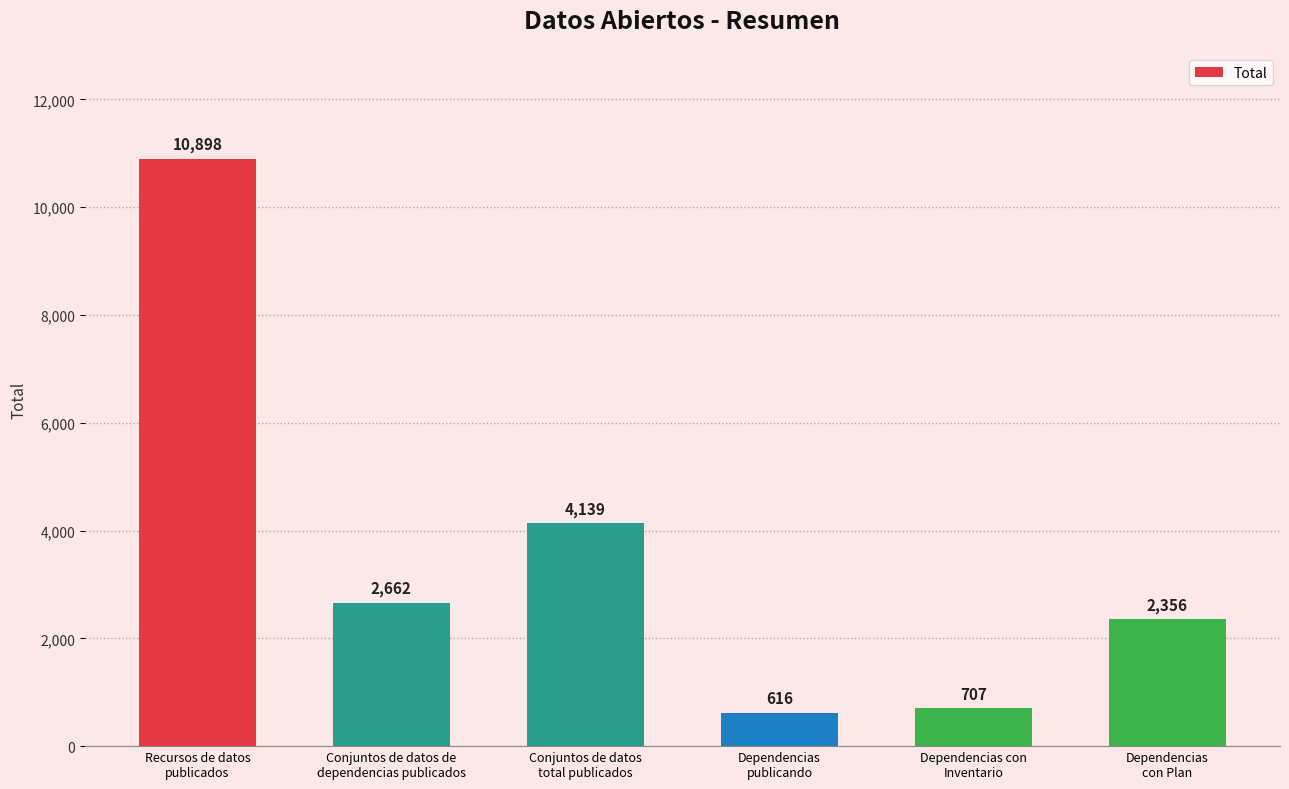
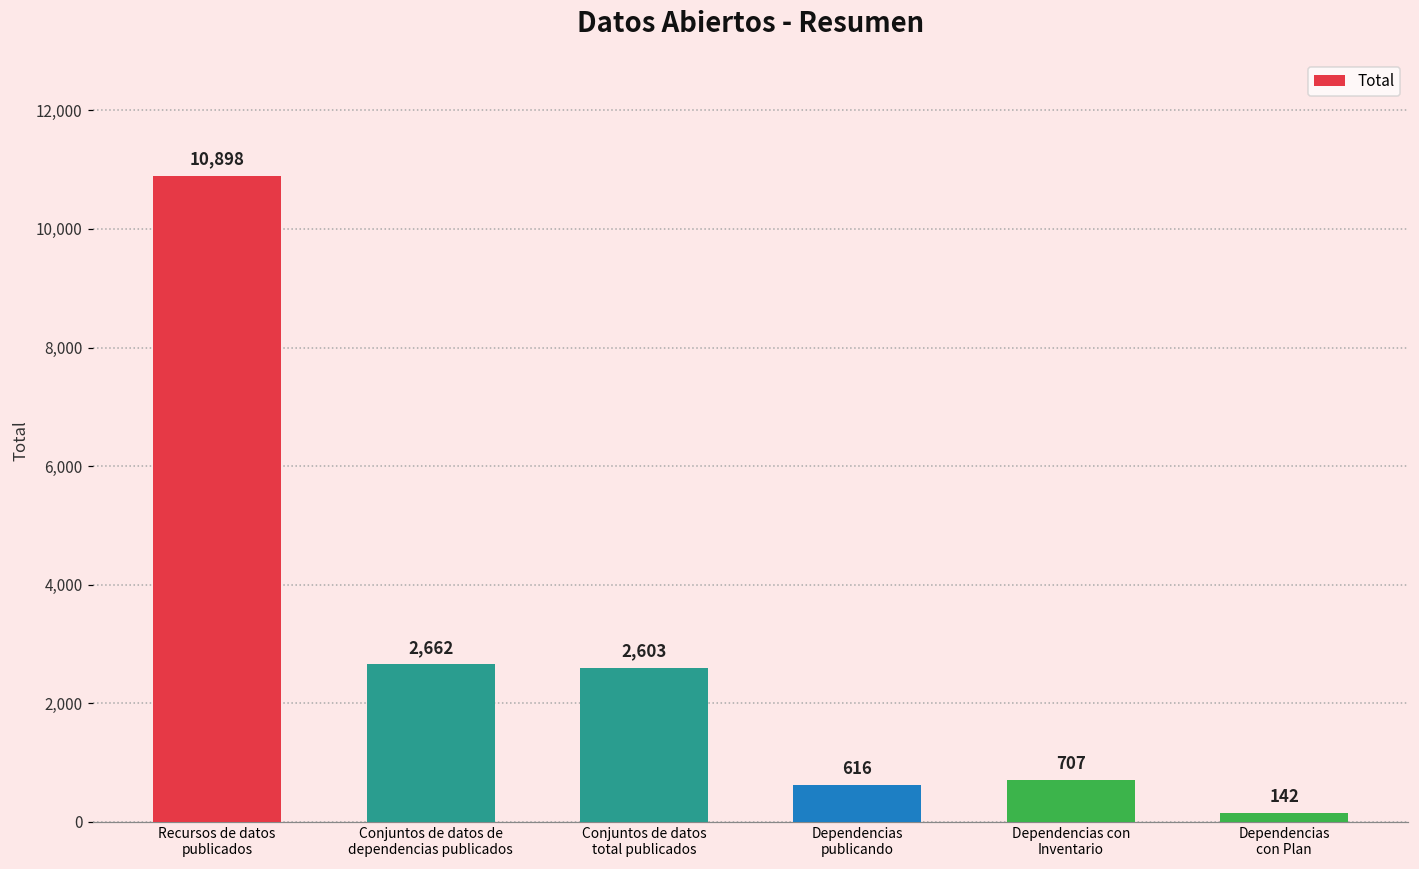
Conjuntos de datos total publicados: 4,139 -> 2,603
Dependencias con Plan: 2,356 -> 142
